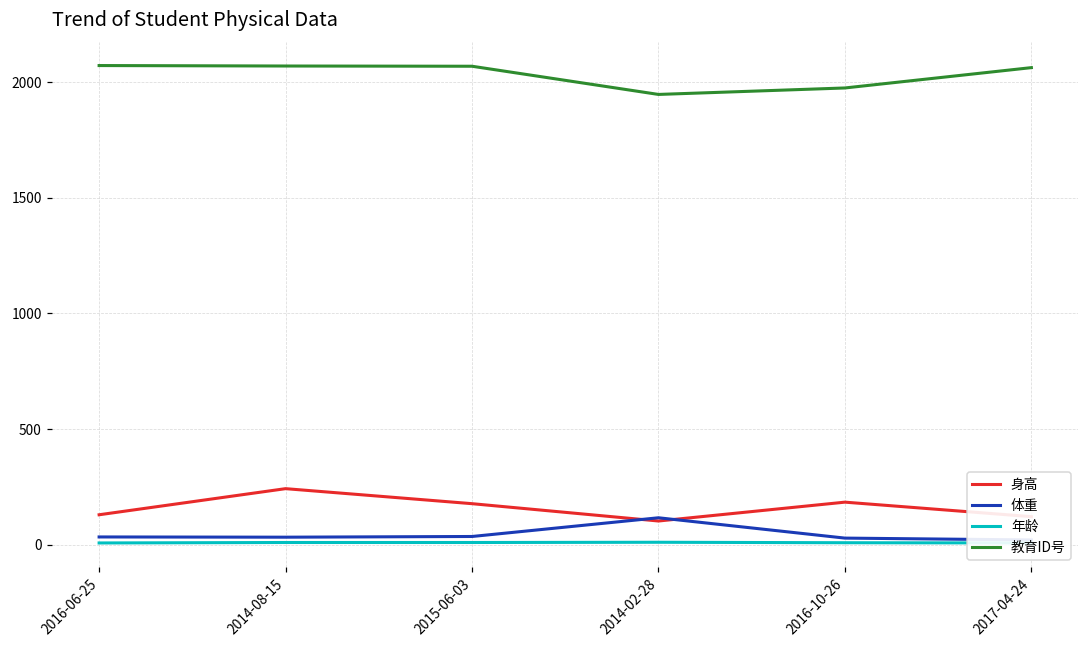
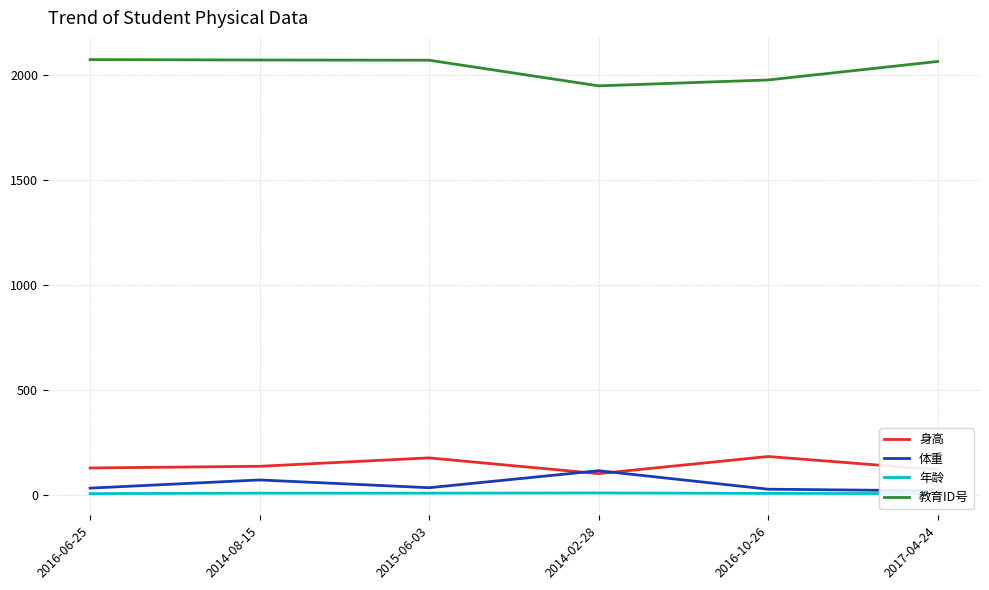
身高, 2014-08-15: 240 -> 140
体重, 2014-08-15: 30 -> 70
